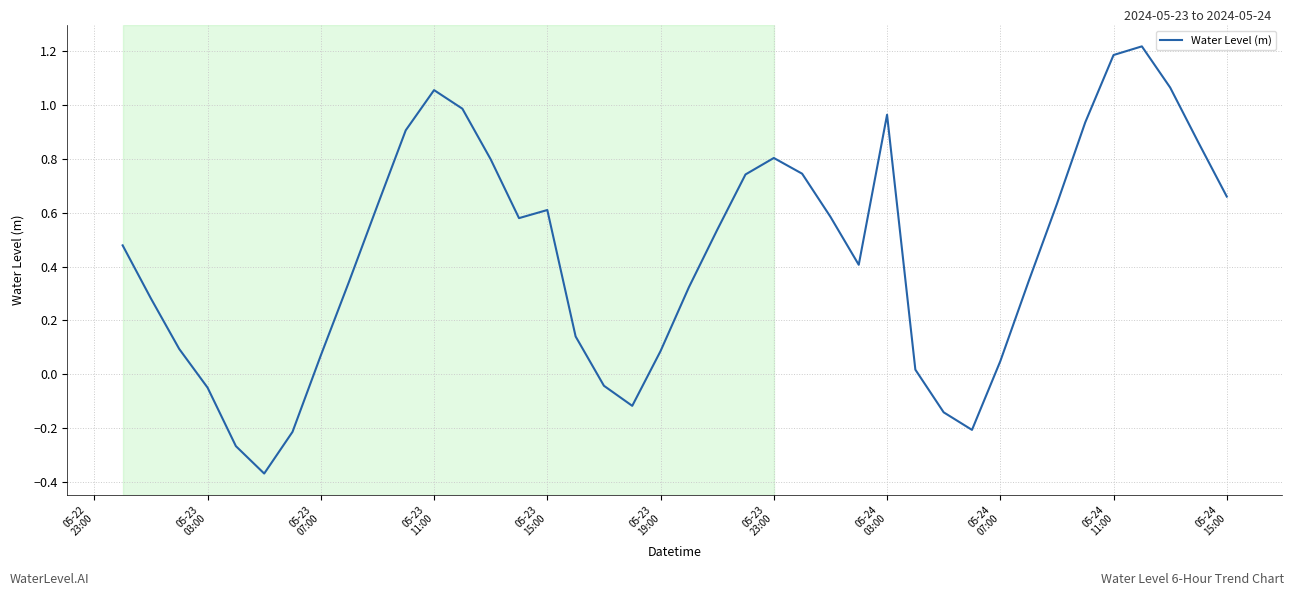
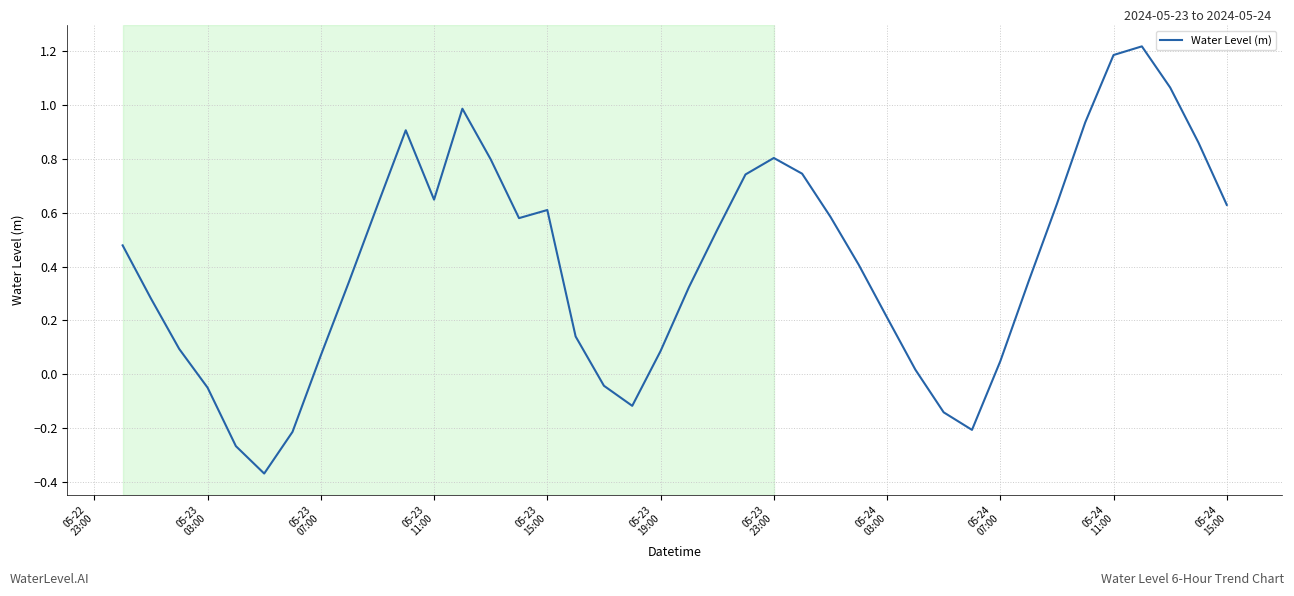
05-23 11:00: 1.05 -> 0.65
05-24 03:00: 0.96 -> 0.21
05-24 15:00: 0.66 -> 0.63
